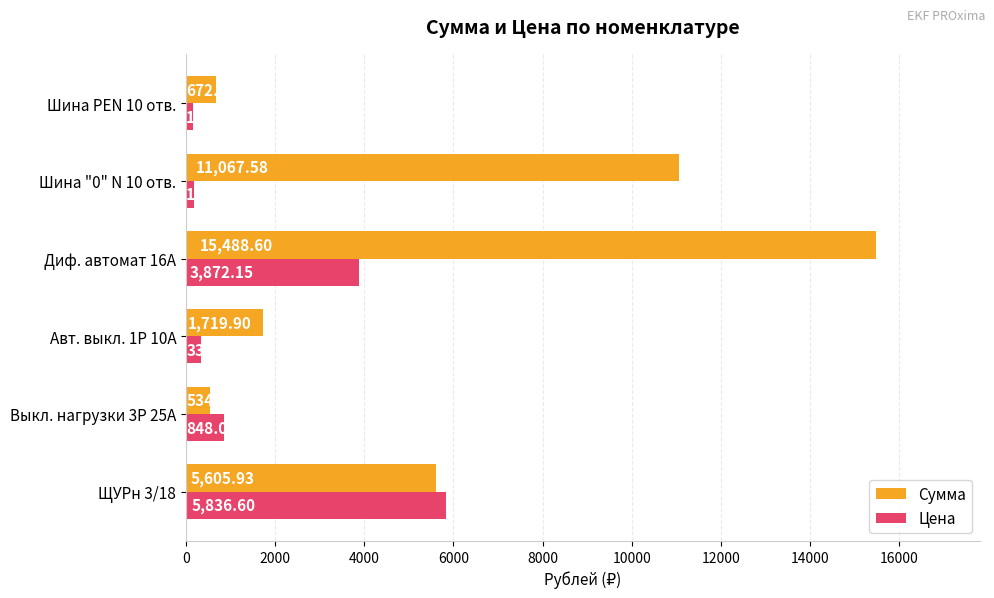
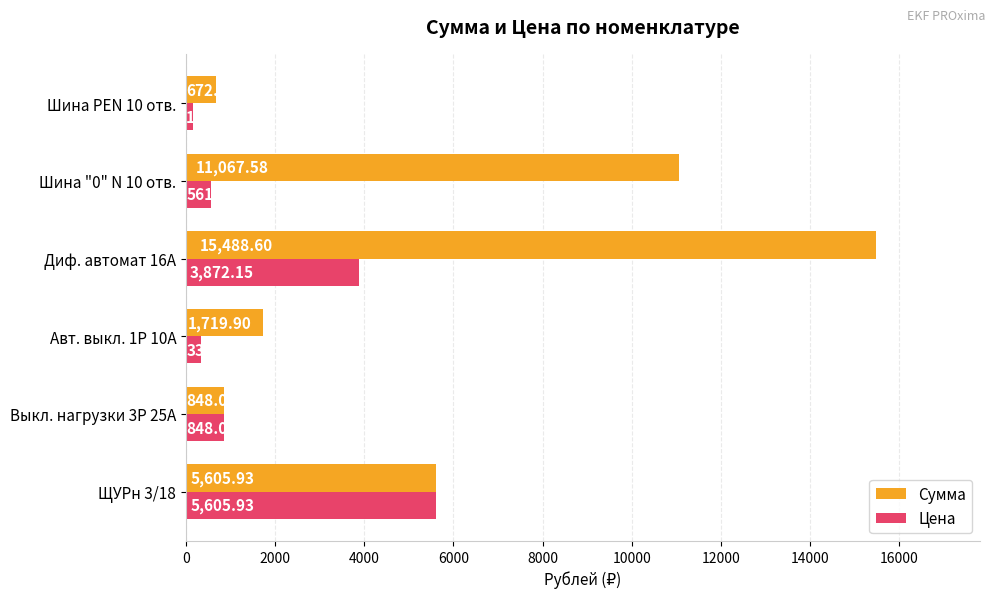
Цена, Шина "0" N 10 отв.: 200 -> 600
Сумма, Выкл. нагрузки 3P 25А: 500 -> 800
Цена, ЩУРн 3/18: 5,836.60 -> 5,605.93
